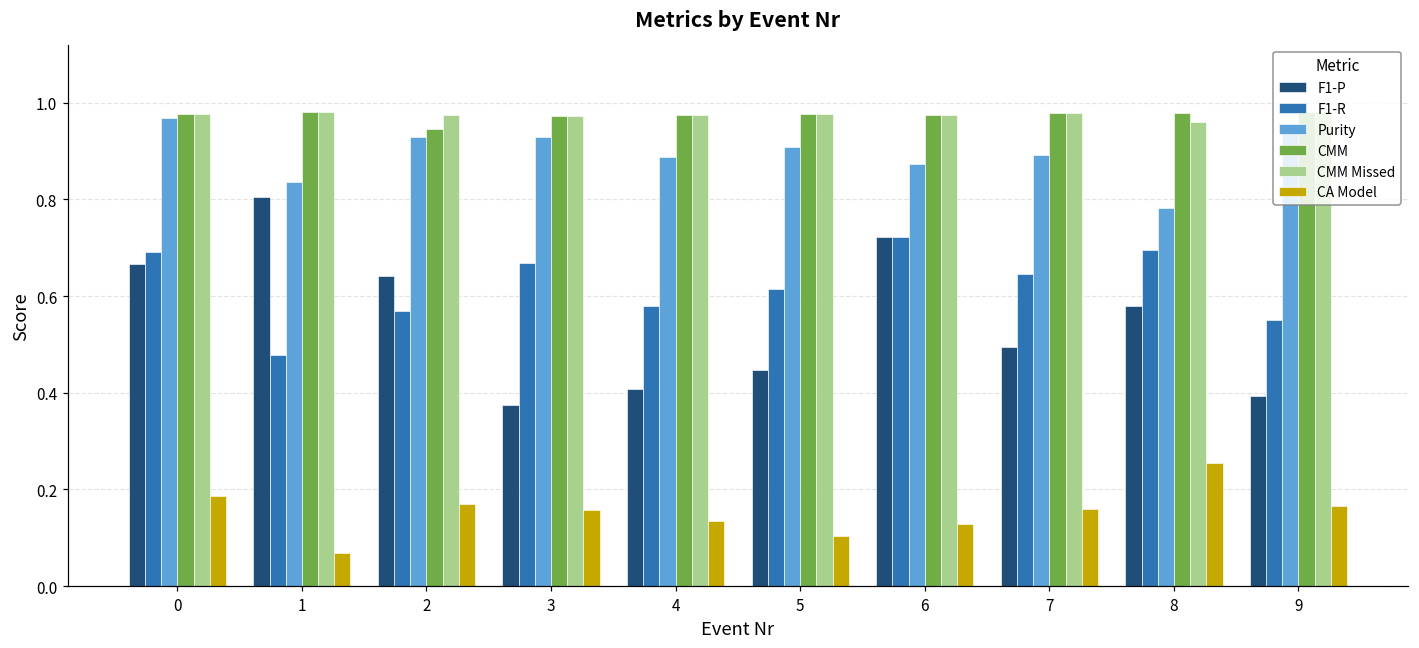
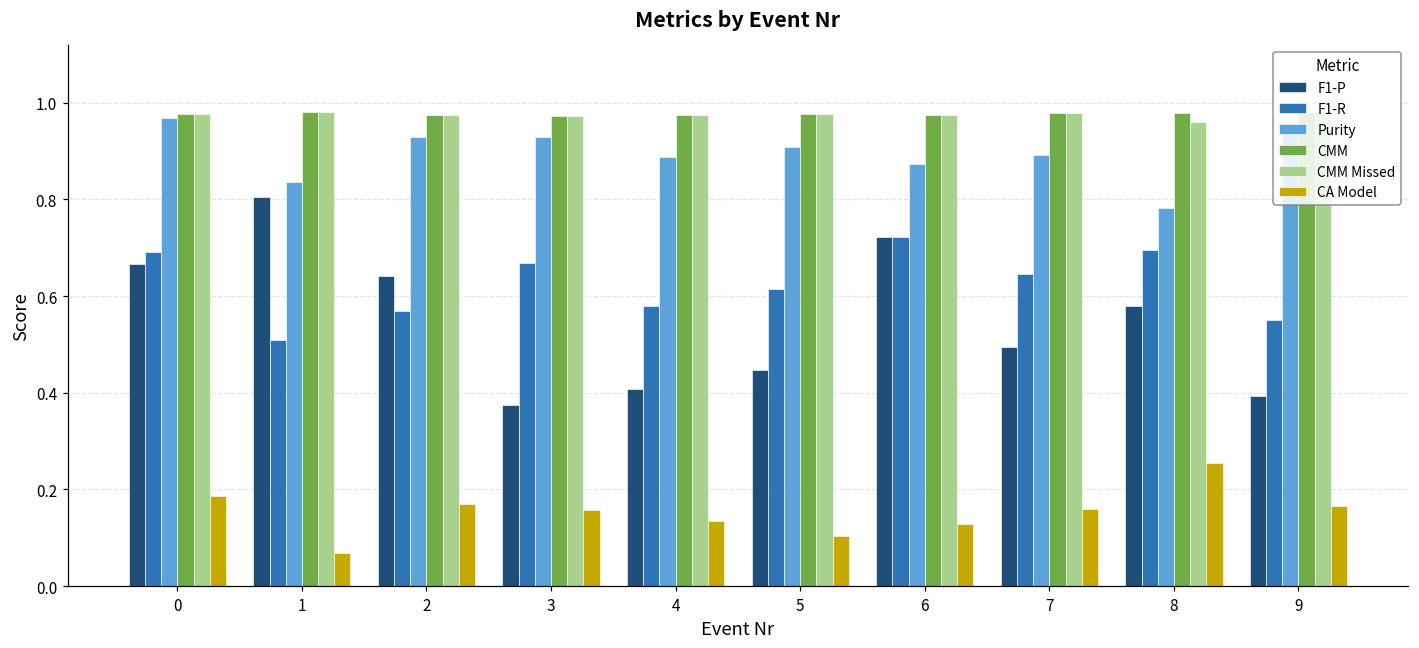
F1-R, 1: 0.48 -> 0.51
CMM, 2: 0.95 -> 0.97
